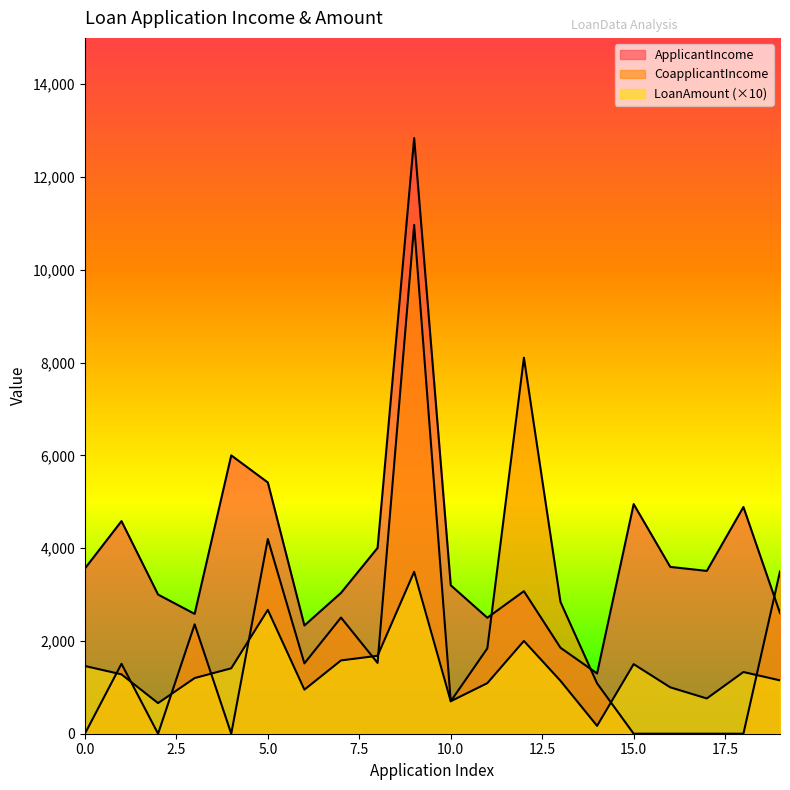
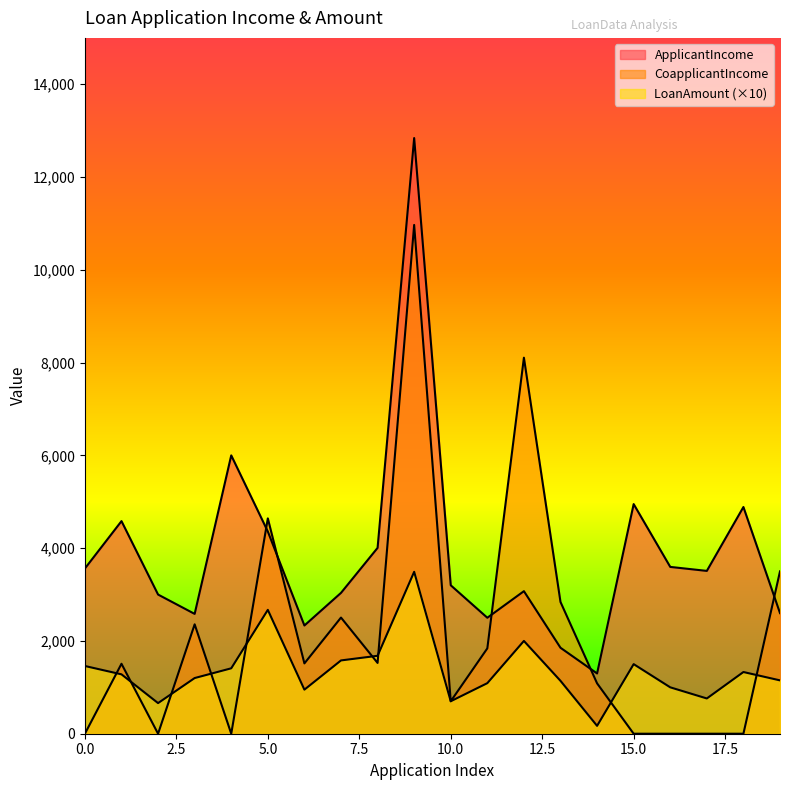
ApplicantIncome, 5.0: 5,400 -> 4,400
CoapplicantIncome, 5.0: 4,200 -> 4,600
